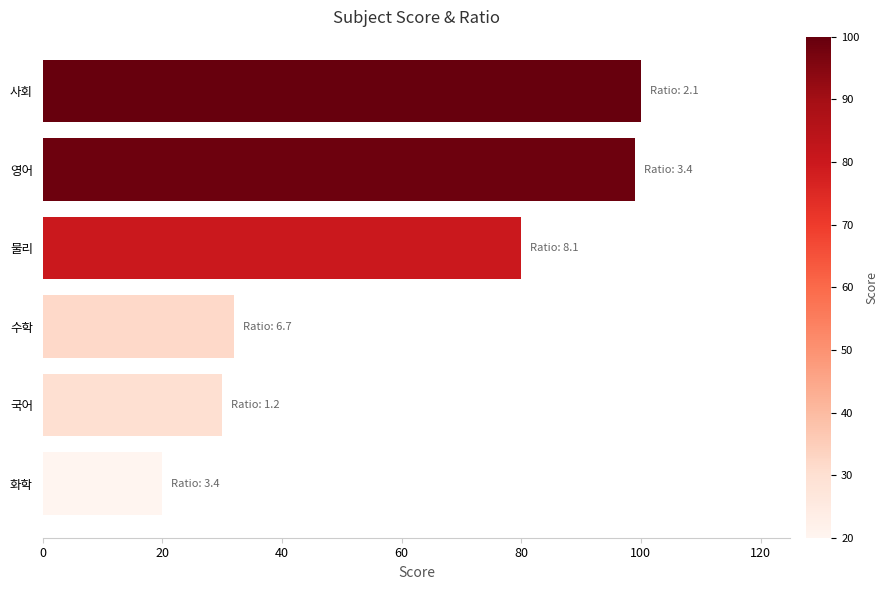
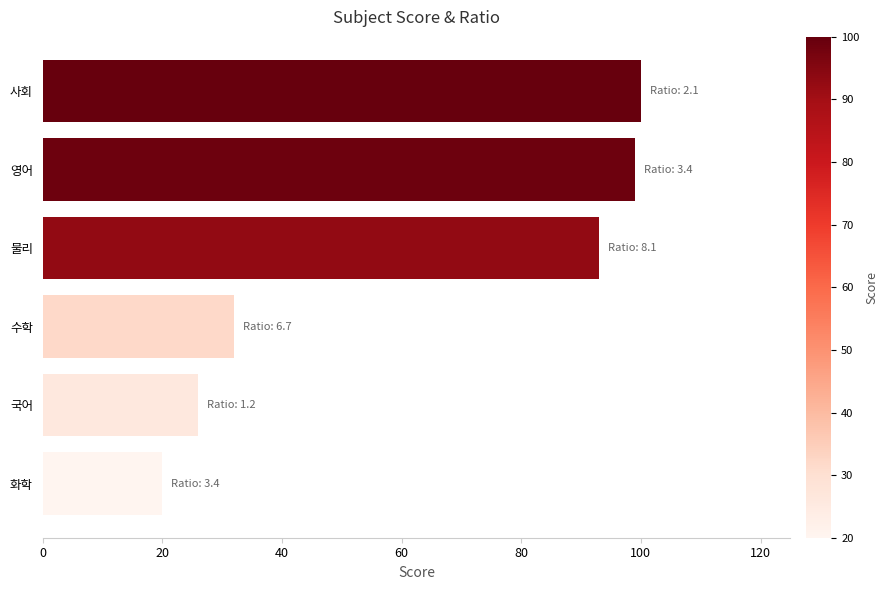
물리: 80 -> 93
국어: 30 -> 26
